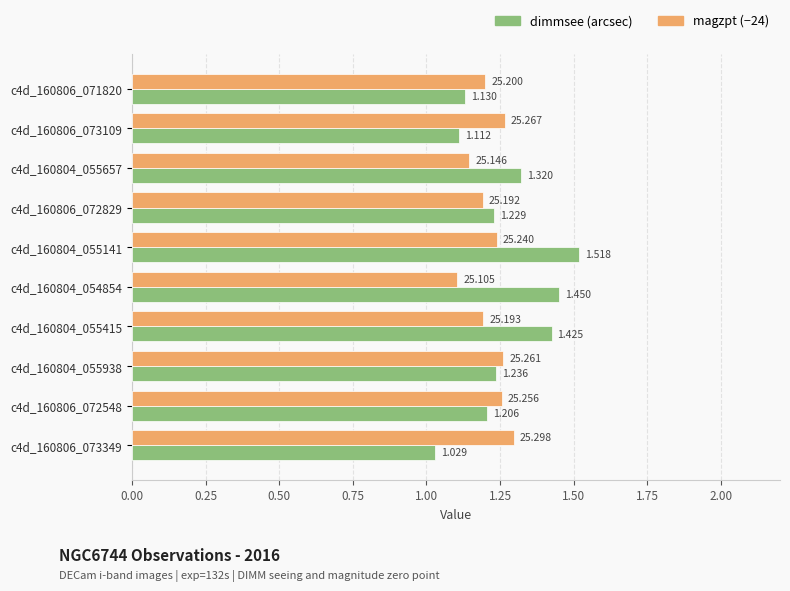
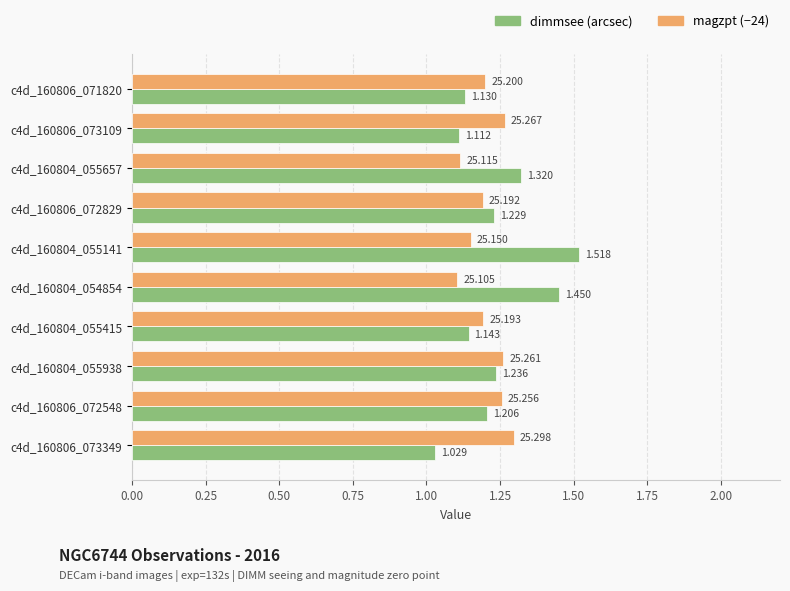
magzpt (−24), c4d_160804_055657: 25.146 -> 25.115
magzpt (−24), c4d_160804_055141: 25.240 -> 25.150
dimmsee (arcsec), c4d_160804_055415: 1.425 -> 1.143
